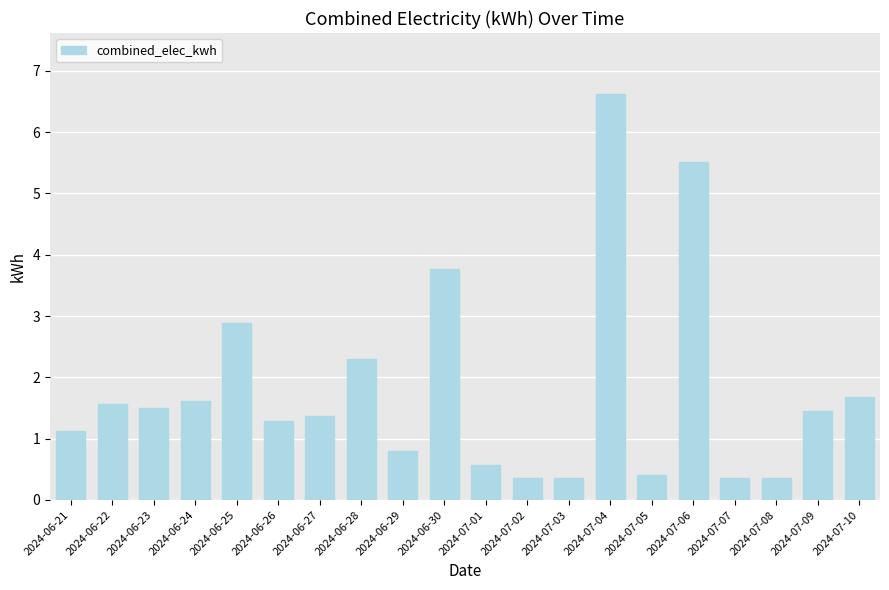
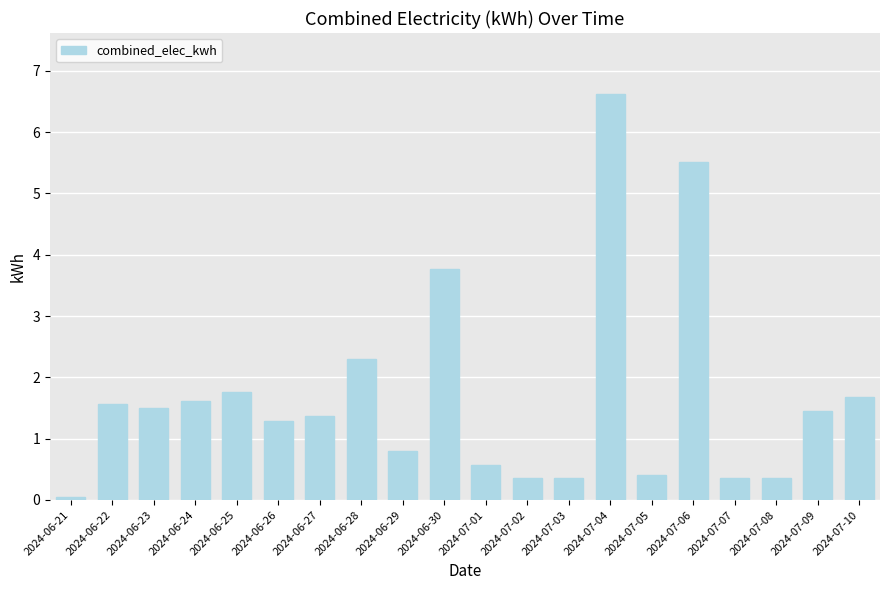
2024-06-21: 1.1 -> 0.0
2024-06-25: 2.9 -> 1.8
